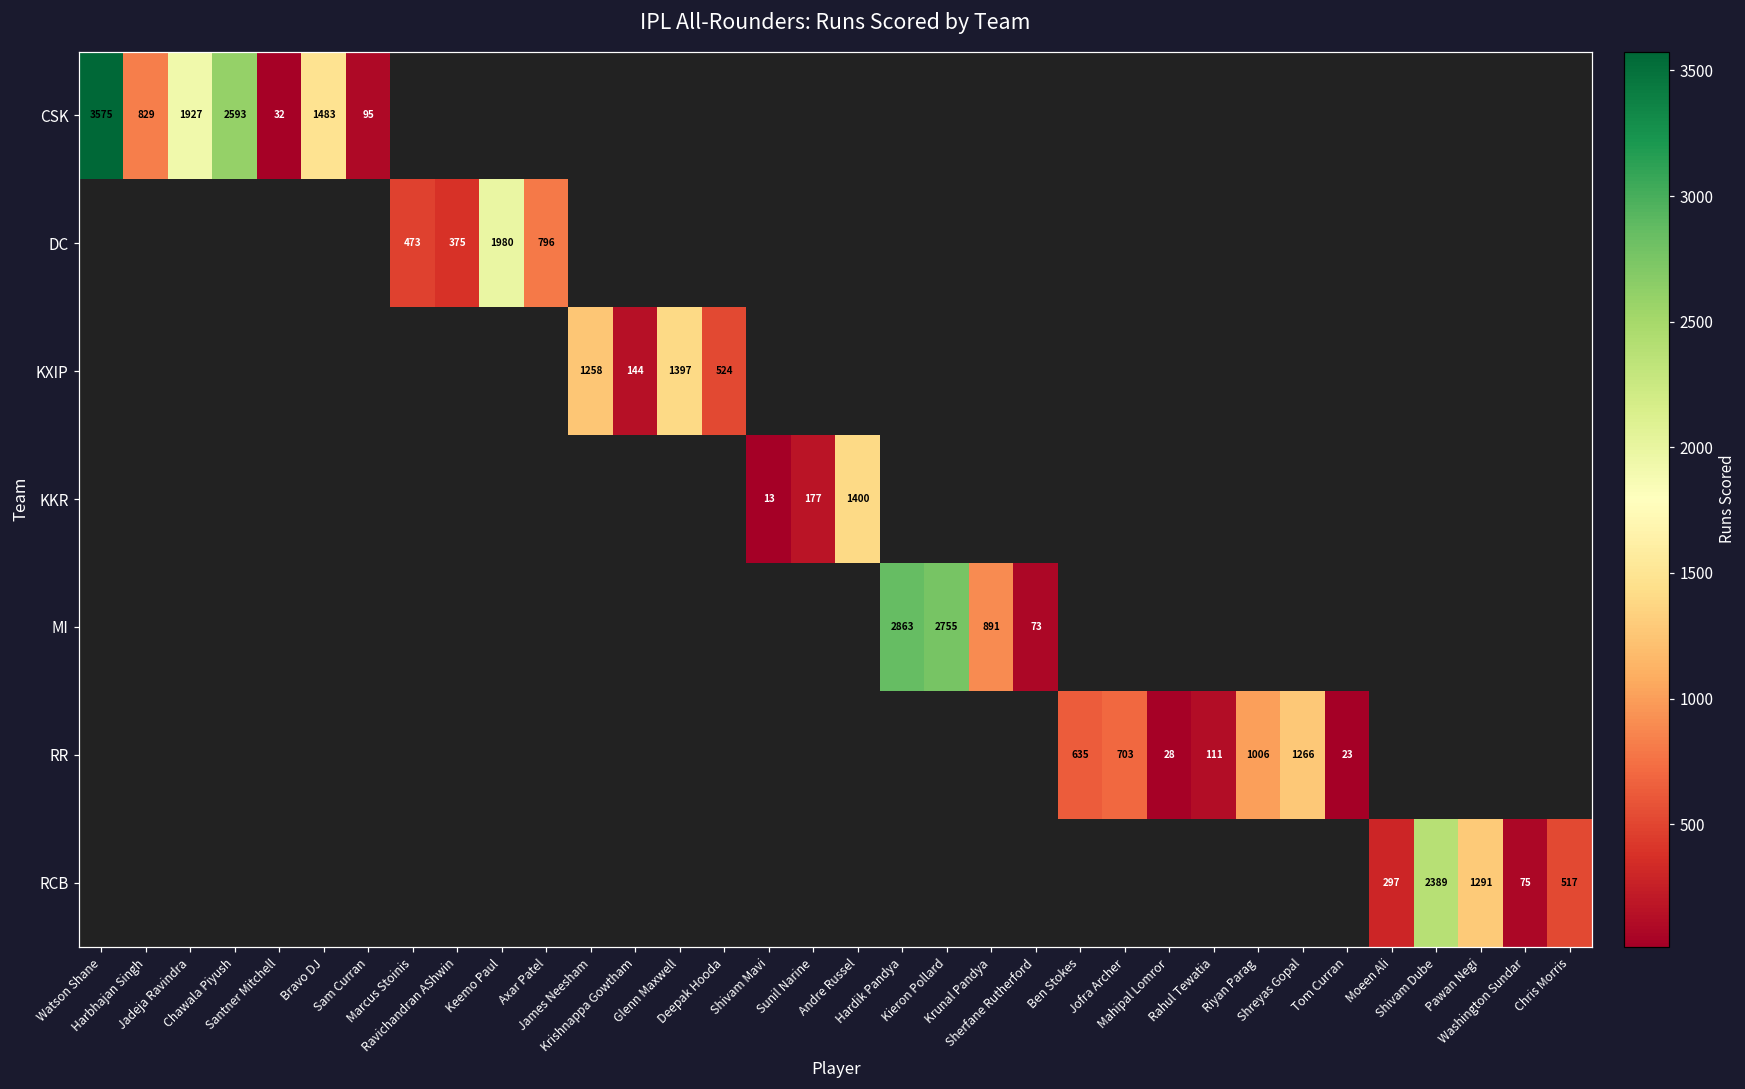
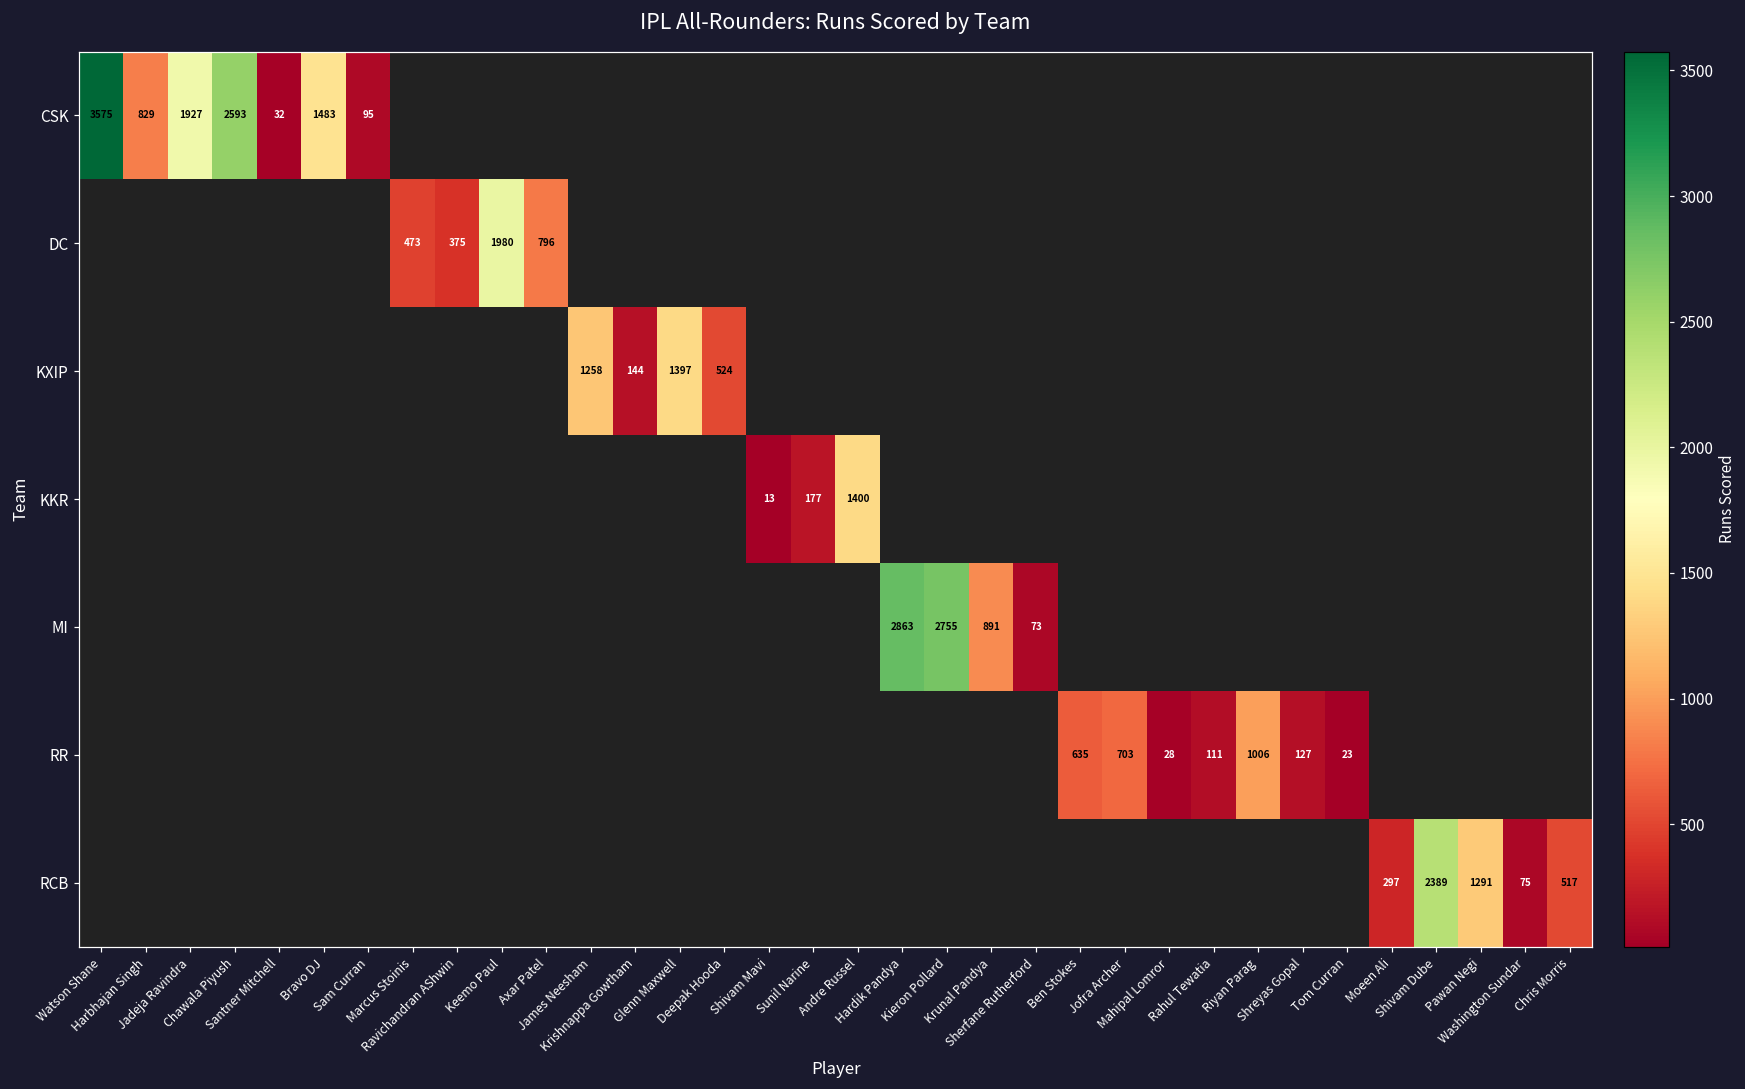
RR, Shreyas Gopal: 1266 -> 127
